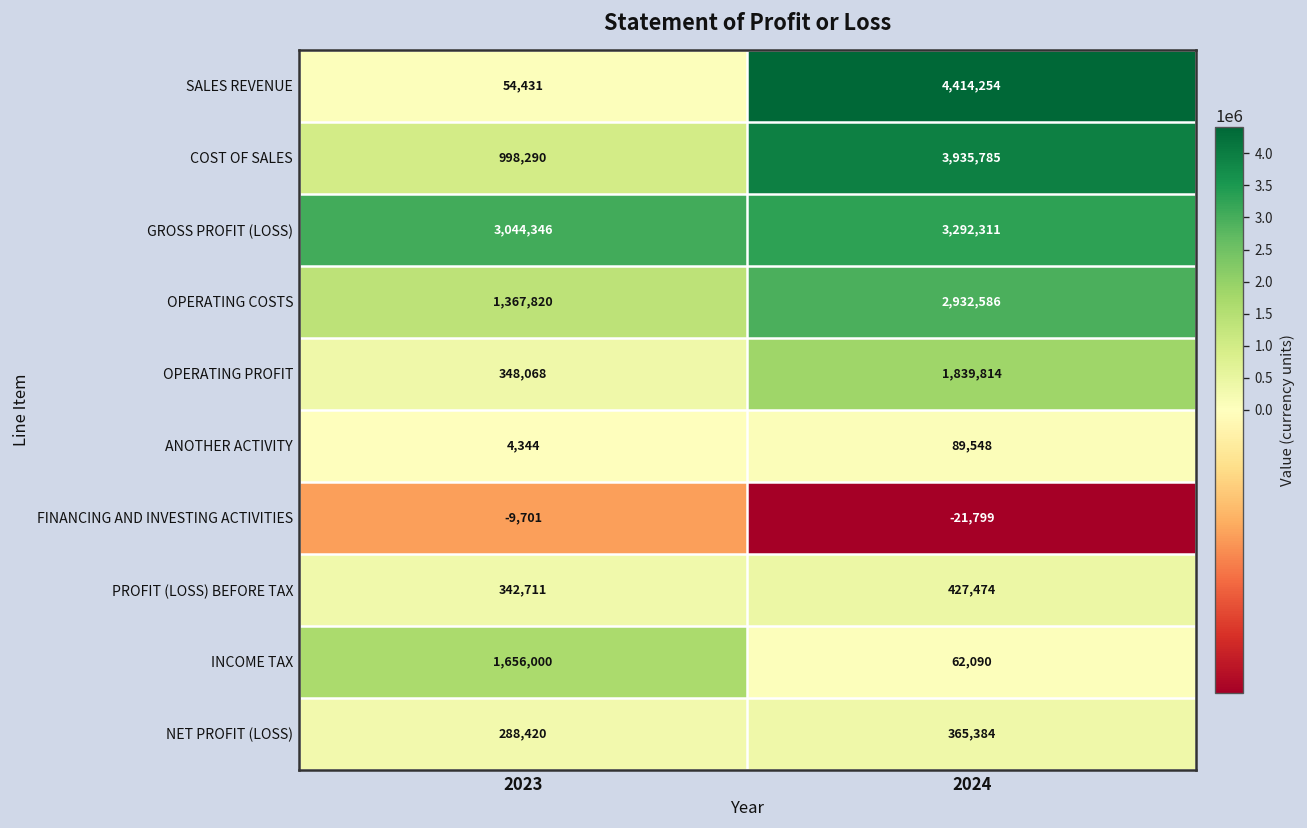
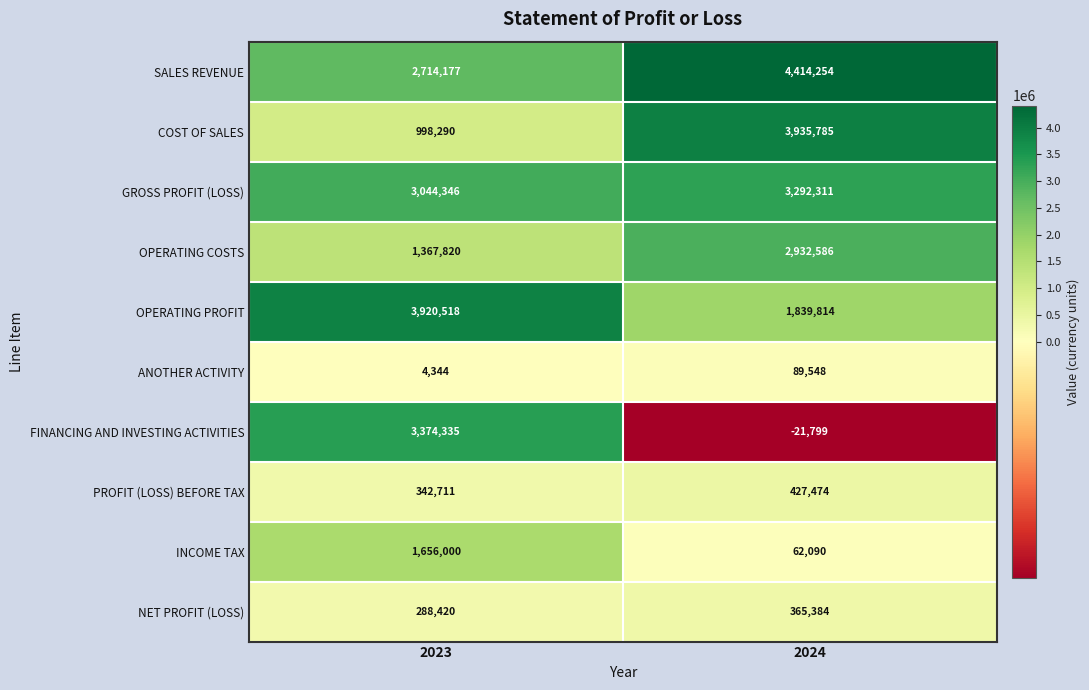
SALES REVENUE, 2023: 54,431 -> 2,714,177
OPERATING PROFIT, 2023: 348,068 -> 3,920,518
FINANCING AND INVESTING ACTIVITIES, 2023: -9,701 -> 3,374,335
